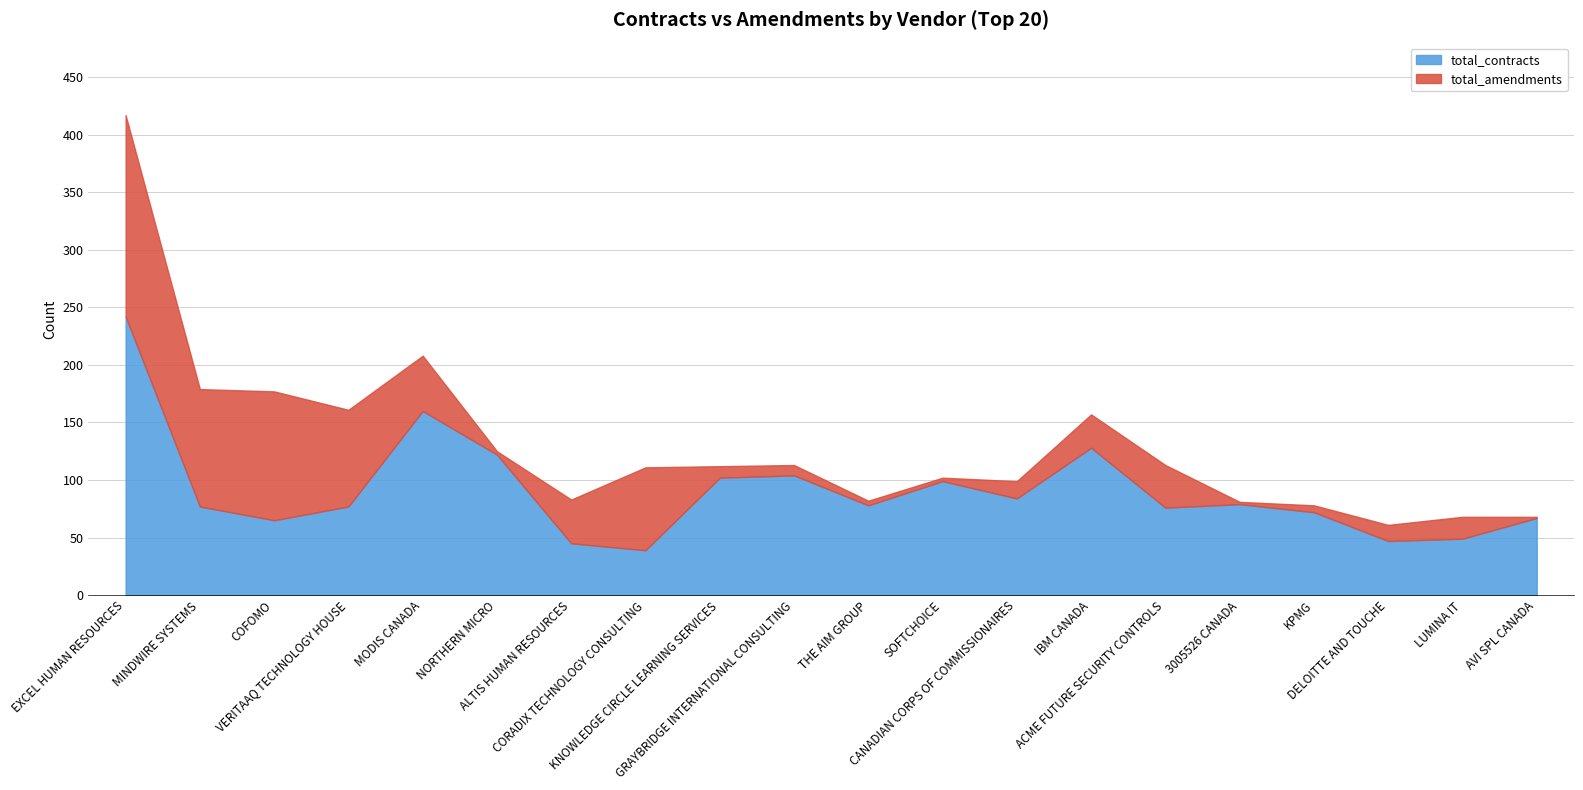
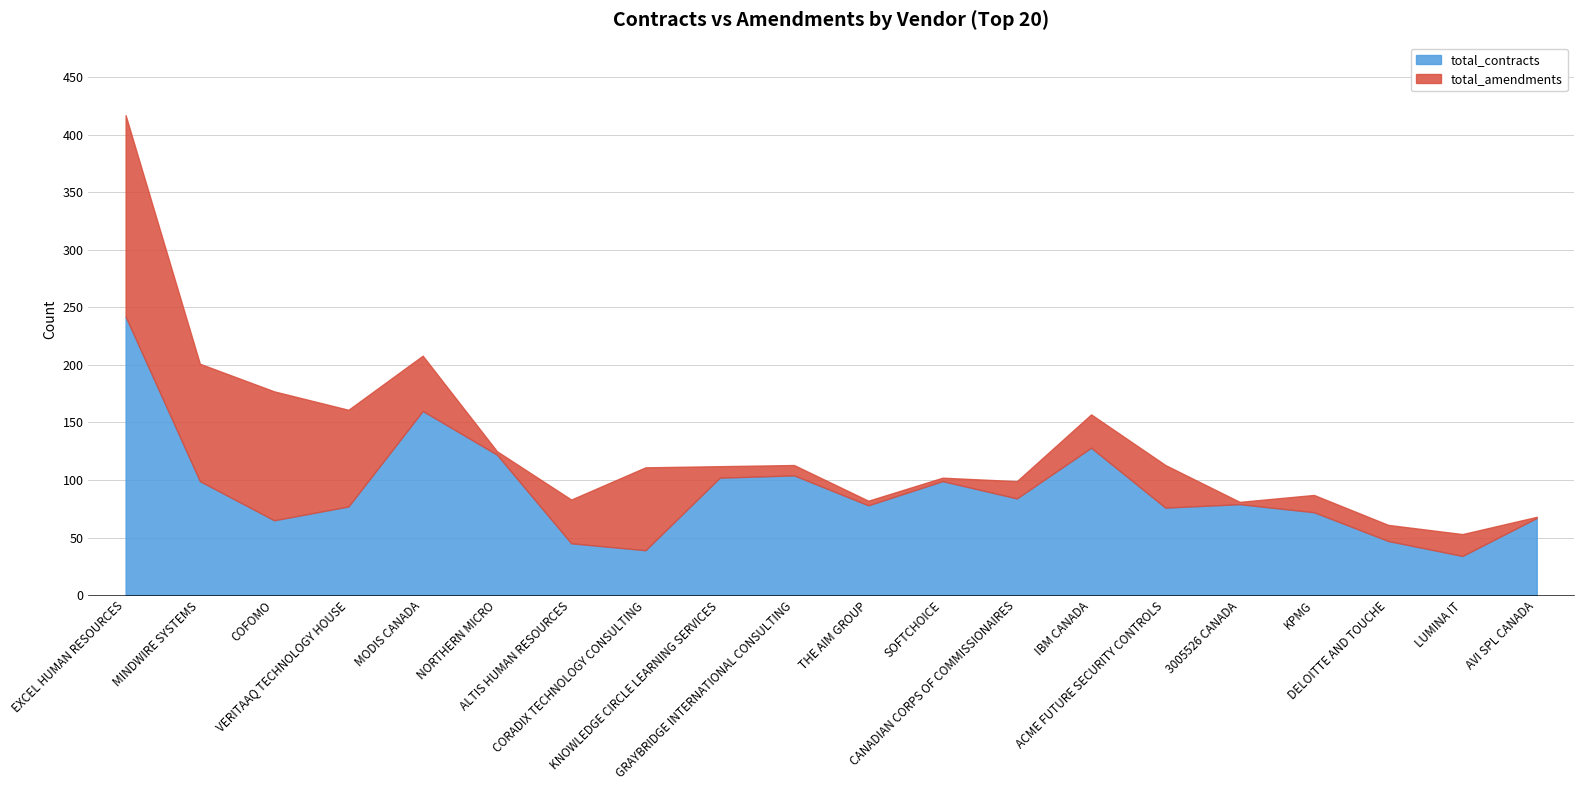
total_contracts, MINDWIRE SYSTEMS: 77 -> 99
total_amendments, KPMG: 6 -> 15
total_contracts, LUMINA IT: 49 -> 34
